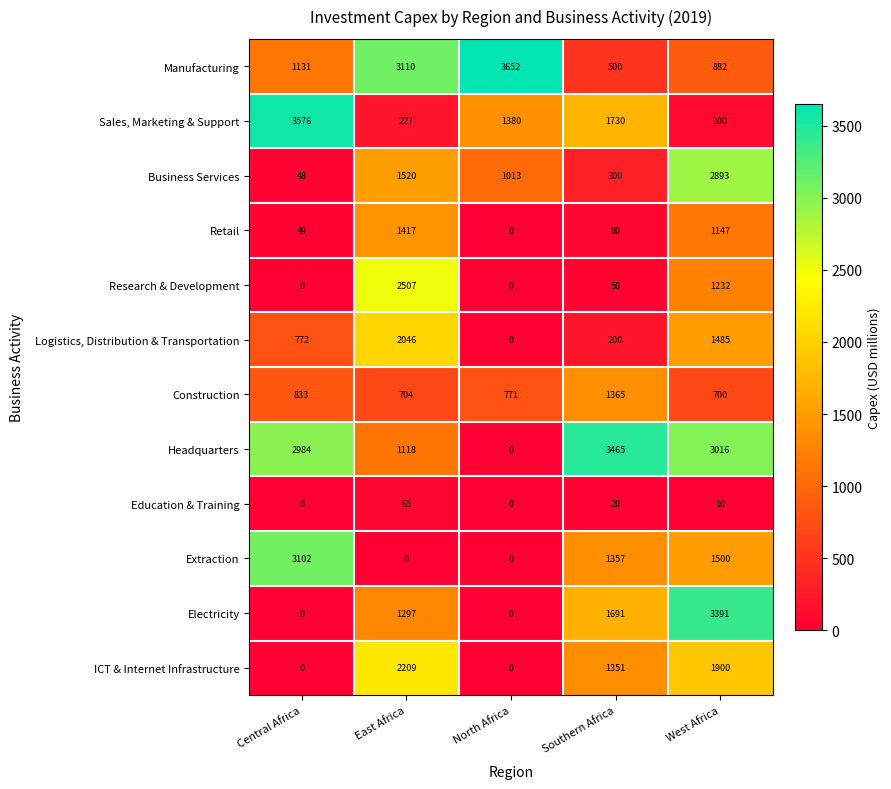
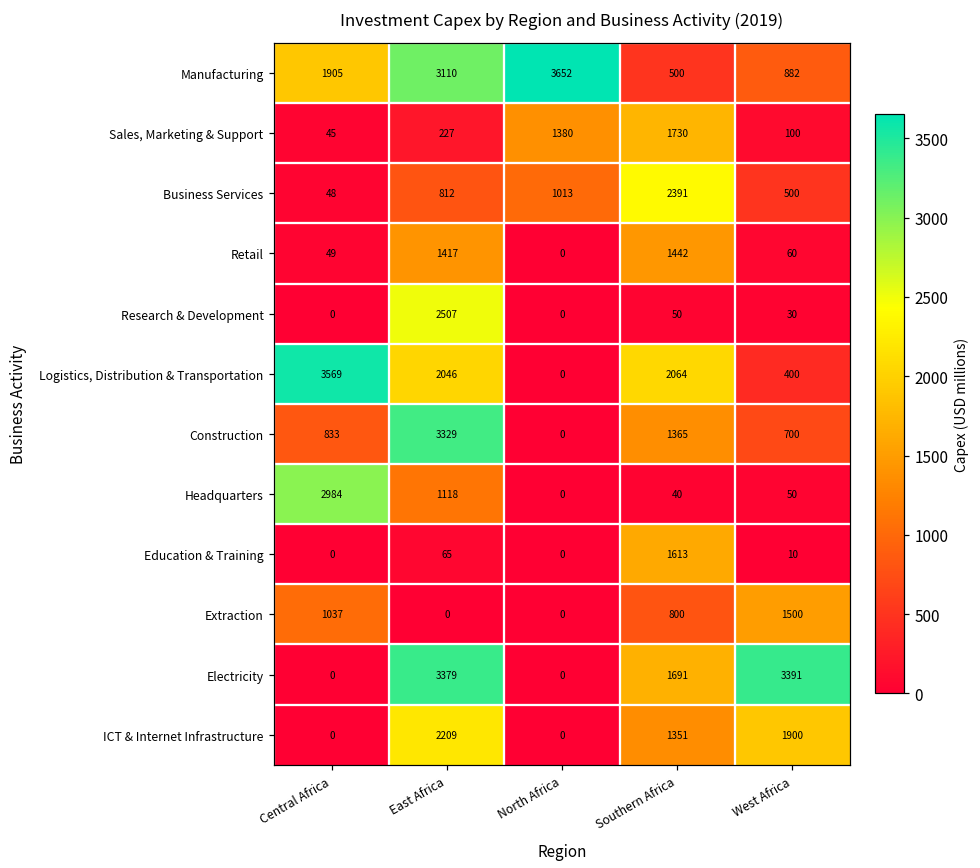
Manufacturing, Central Africa: 1131 -> 1905
Sales, Marketing & Support, Central Africa: 3576 -> 45
Business Services, East Africa: 1520 -> 812
Business Services, Southern Africa: 300 -> 2391
Business Services, West Africa: 2893 -> 500
Retail, Southern Africa: 80 -> 1442
Retail, West Africa: 1147 -> 60
Research & Development, West Africa: 1232 -> 30
Logistics, Distribution & Transportation, Central Africa: 772 -> 3569
Logistics, Distribution & Transportation, Southern Africa: 200 -> 2064
Logistics, Distribution & Transportation, West Africa: 1485 -> 400
Construction, East Africa: 704 -> 3329
Construction, North Africa: 771 -> 0
Headquarters, Southern Africa: 3465 -> 40
Headquarters, West Africa: 3016 -> 50
Education & Training, Southern Africa: 20 -> 1613
Extraction, Central Africa: 3102 -> 1037
Extraction, Southern Africa: 1357 -> 800
Electricity, East Africa: 1297 -> 3379
